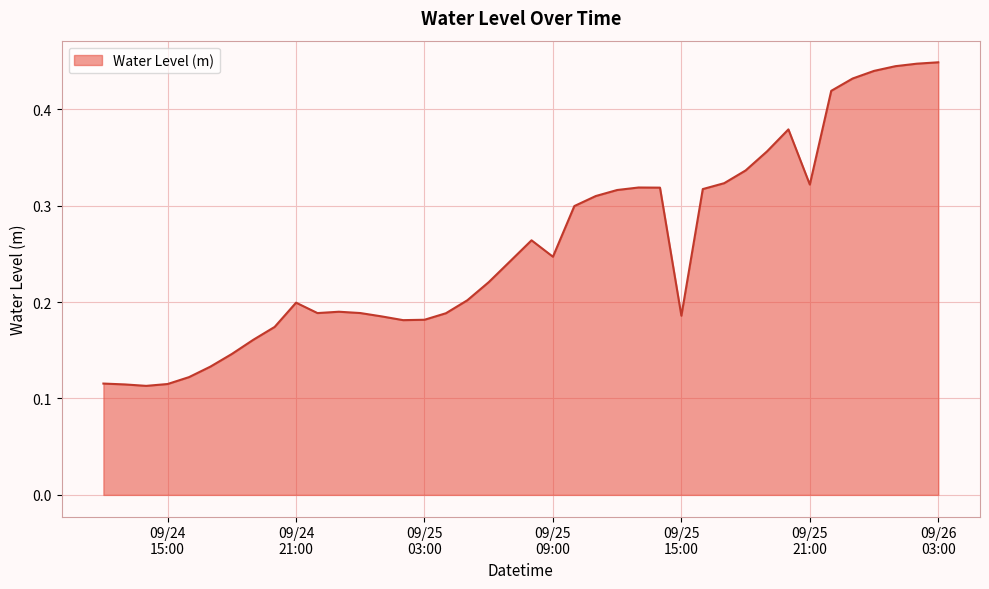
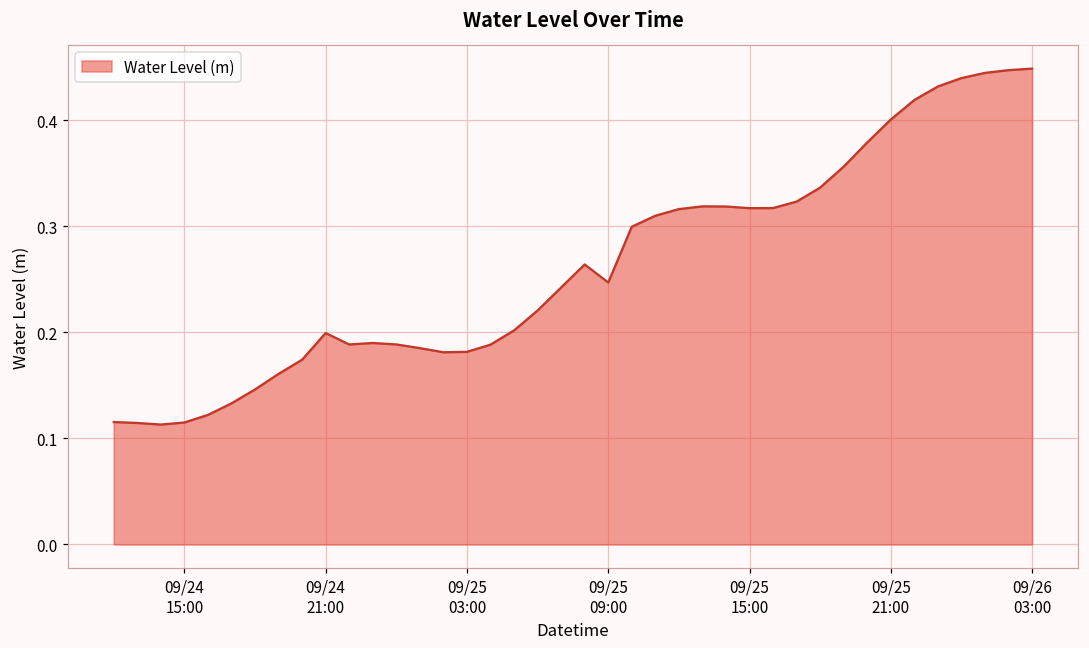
09/25 15:00: 0.19 -> 0.32
09/25 21:00: 0.32 -> 0.40
